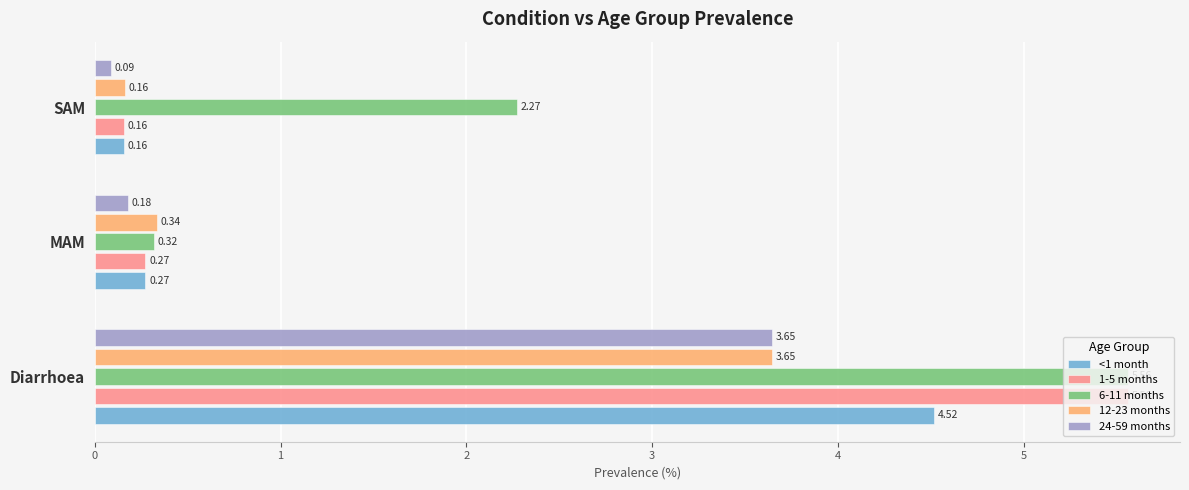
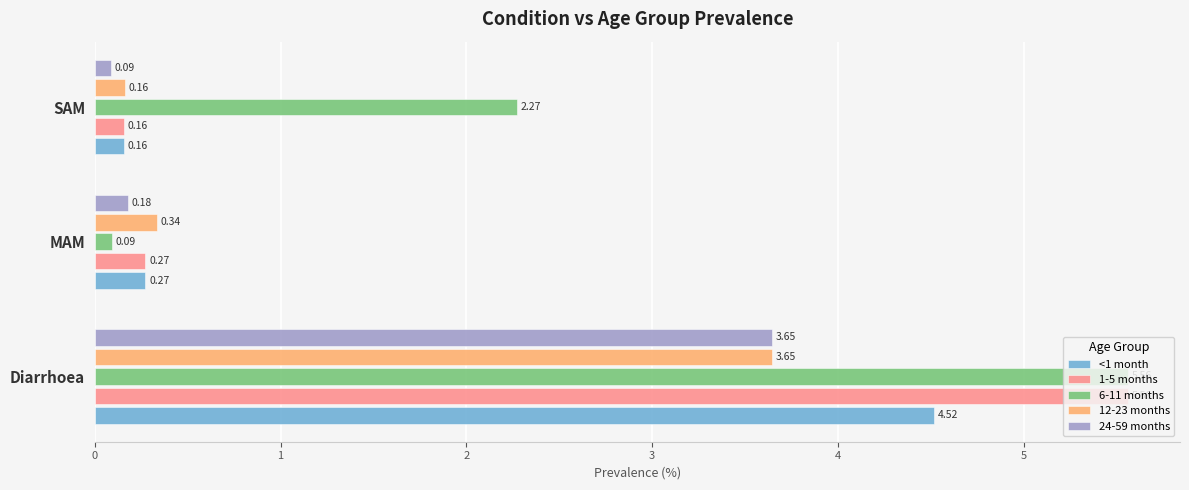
6-11 months, MAM: 0.32 -> 0.09
